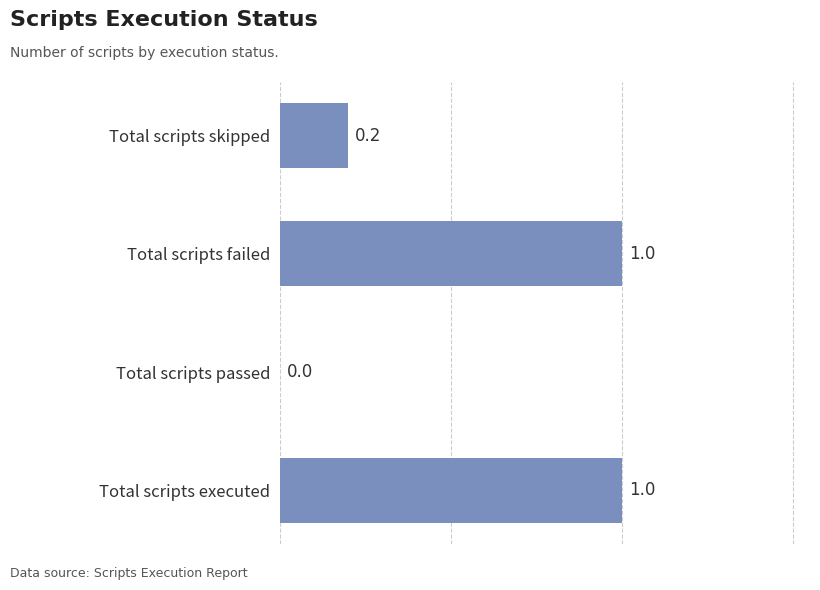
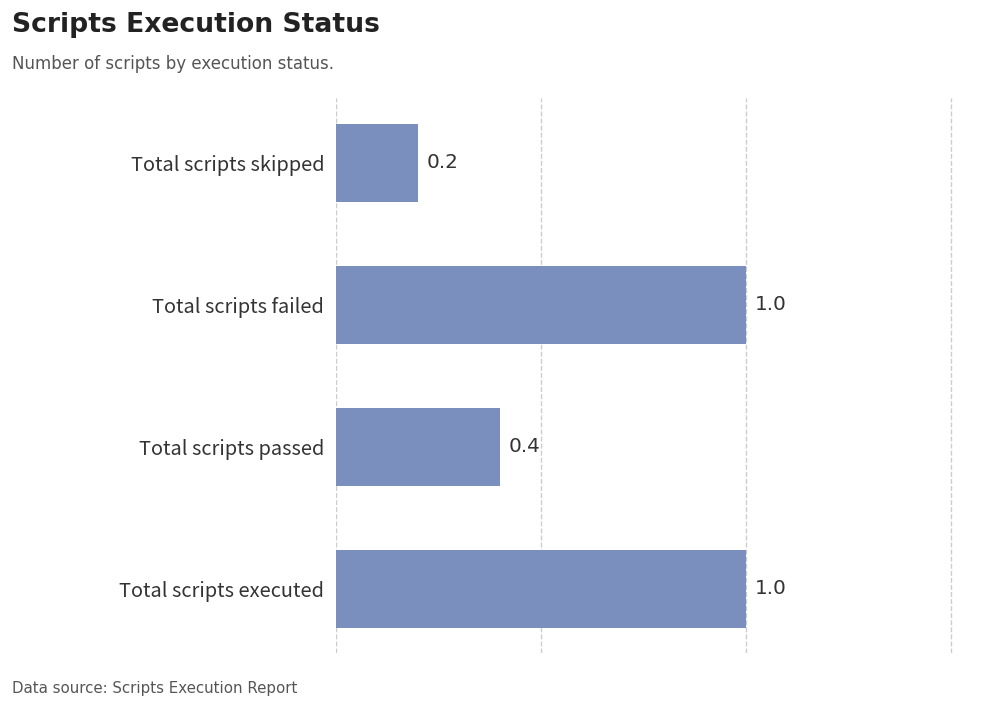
Total scripts passed: 0.0 -> 0.4
